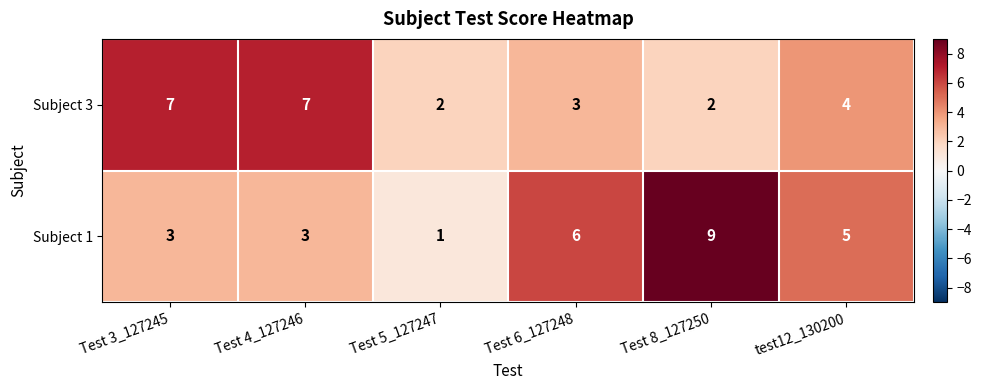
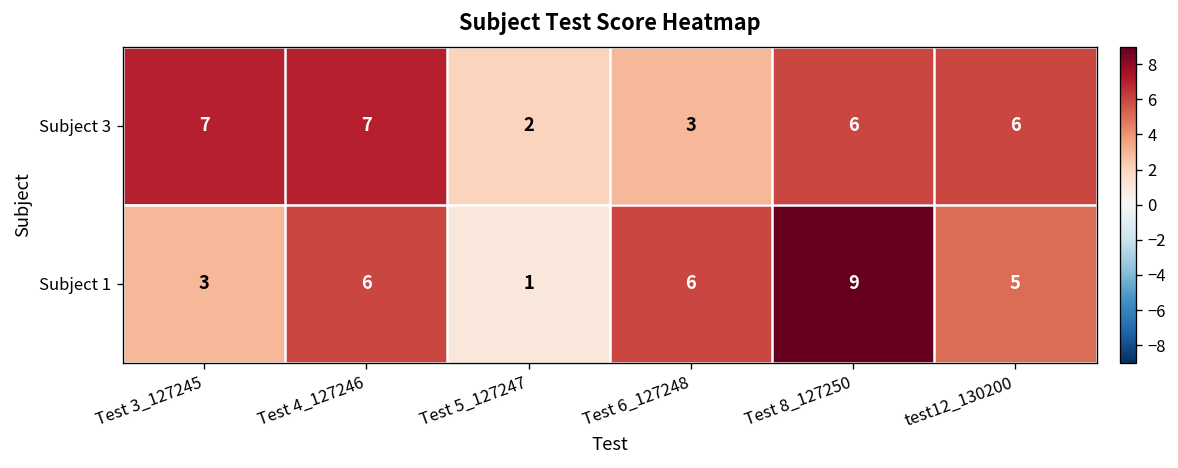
Subject 3, Test 8_127250: 2 -> 6
Subject 3, test12_130200: 4 -> 6
Subject 1, Test 4_127246: 3 -> 6
